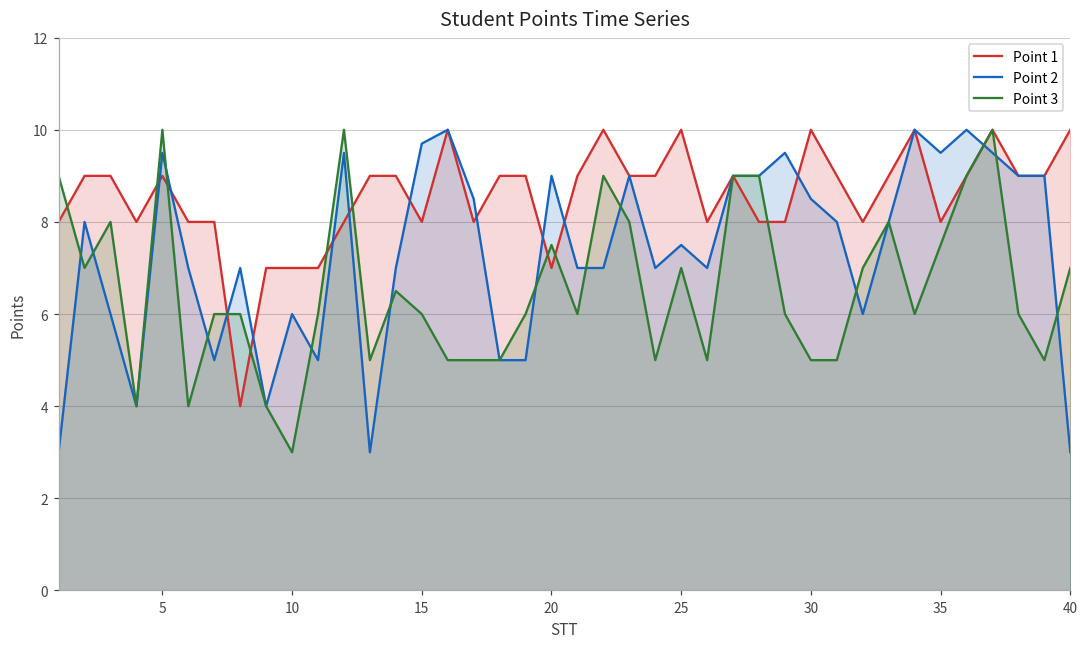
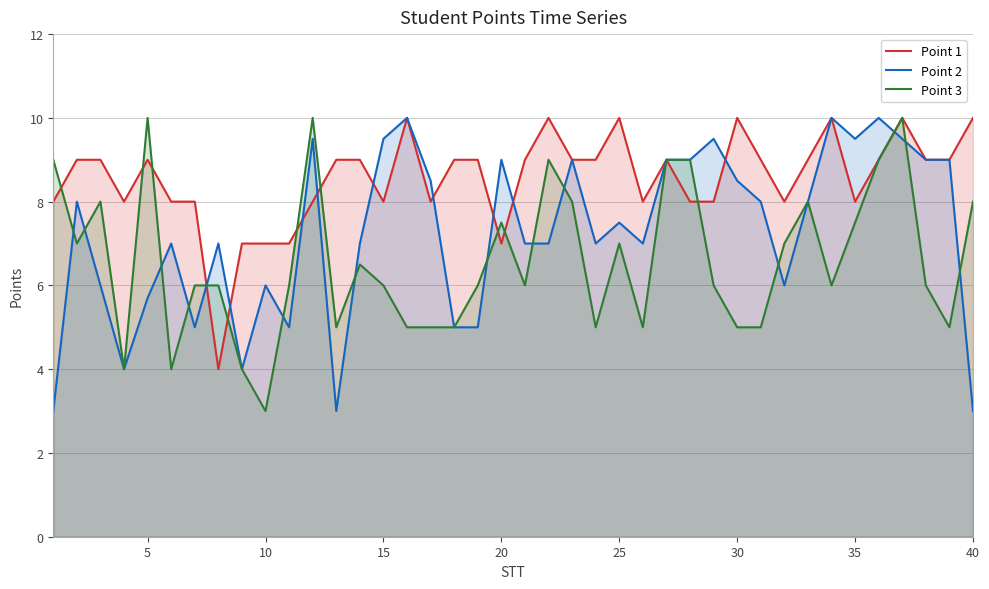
Point 2, 5: 9.5 -> 5.7
Point 2, 15: 9.7 -> 9.5
Point 3, 40: 7 -> 8
